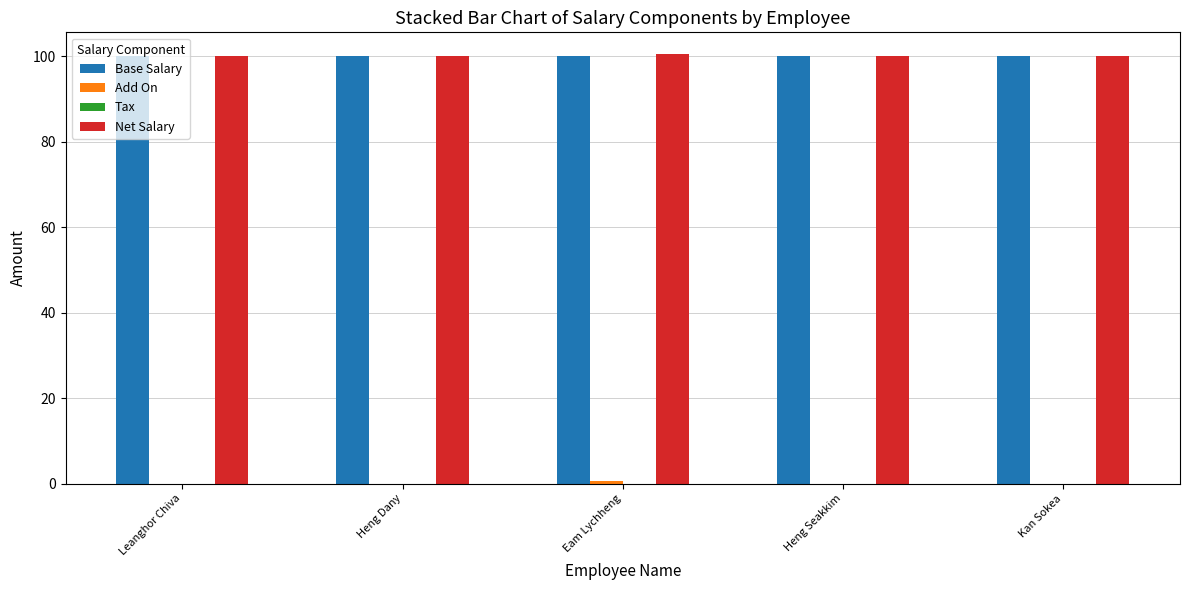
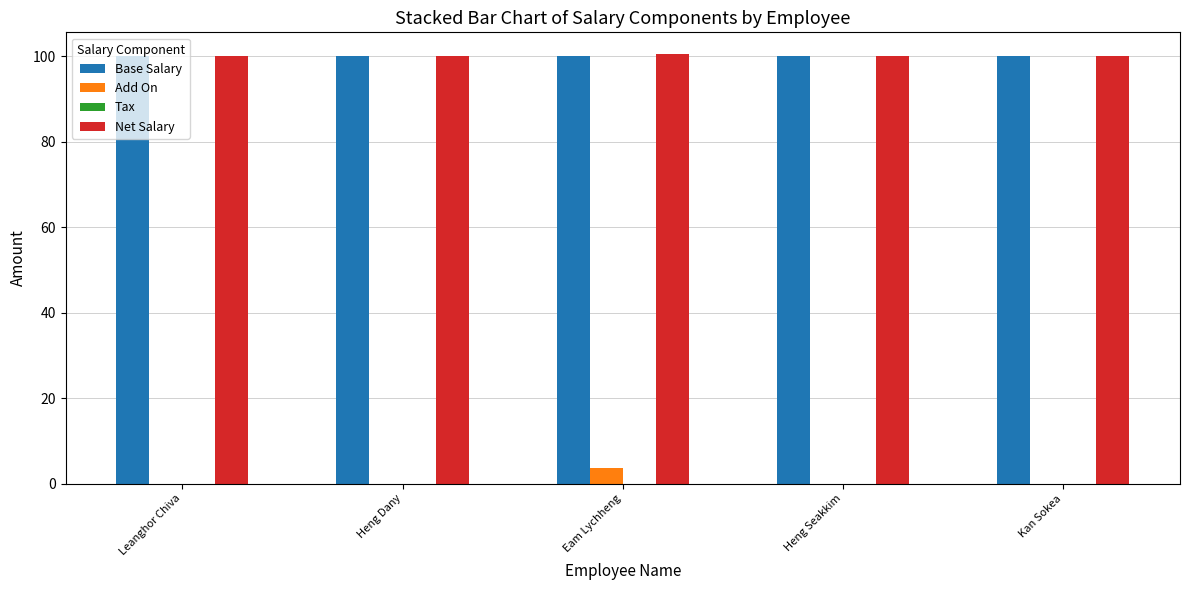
Add On, Eam Lychheng: 1 -> 4
